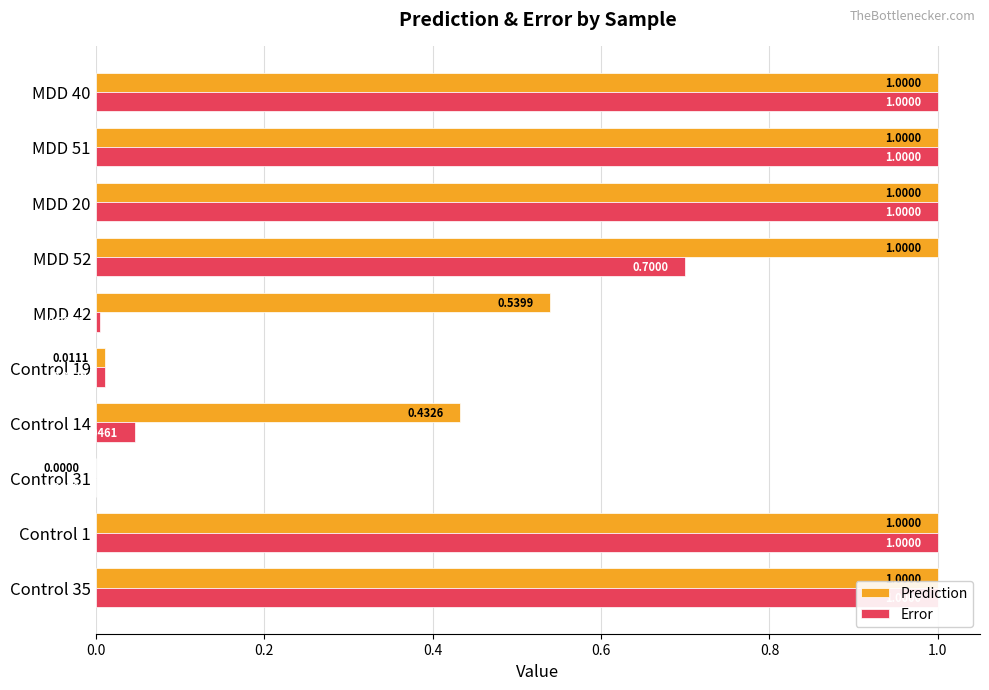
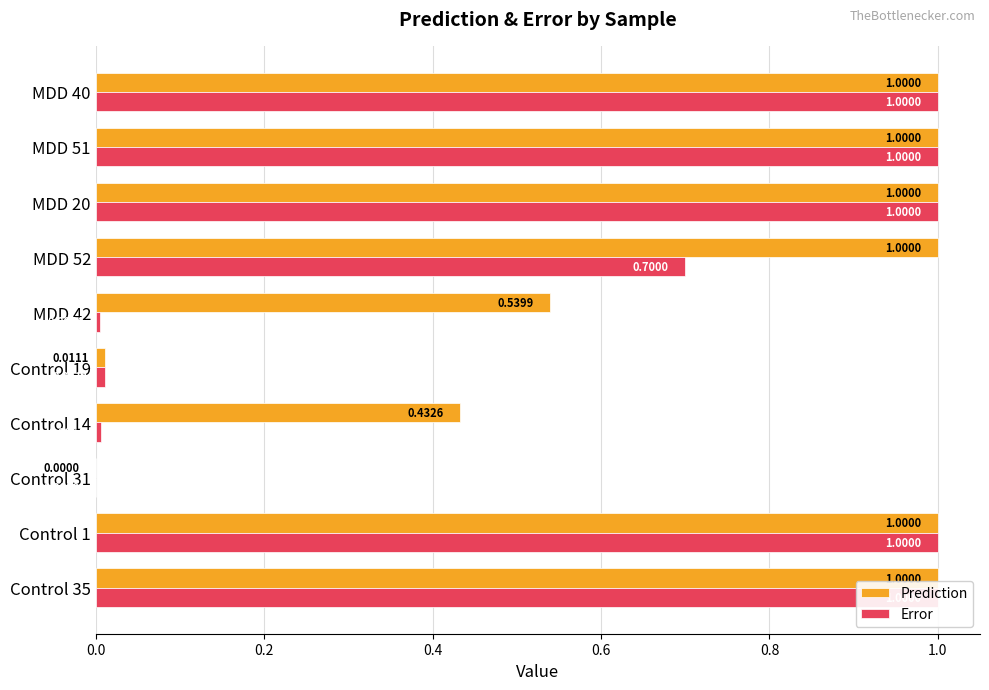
Error, Control 14: 0.05 -> 0.01
